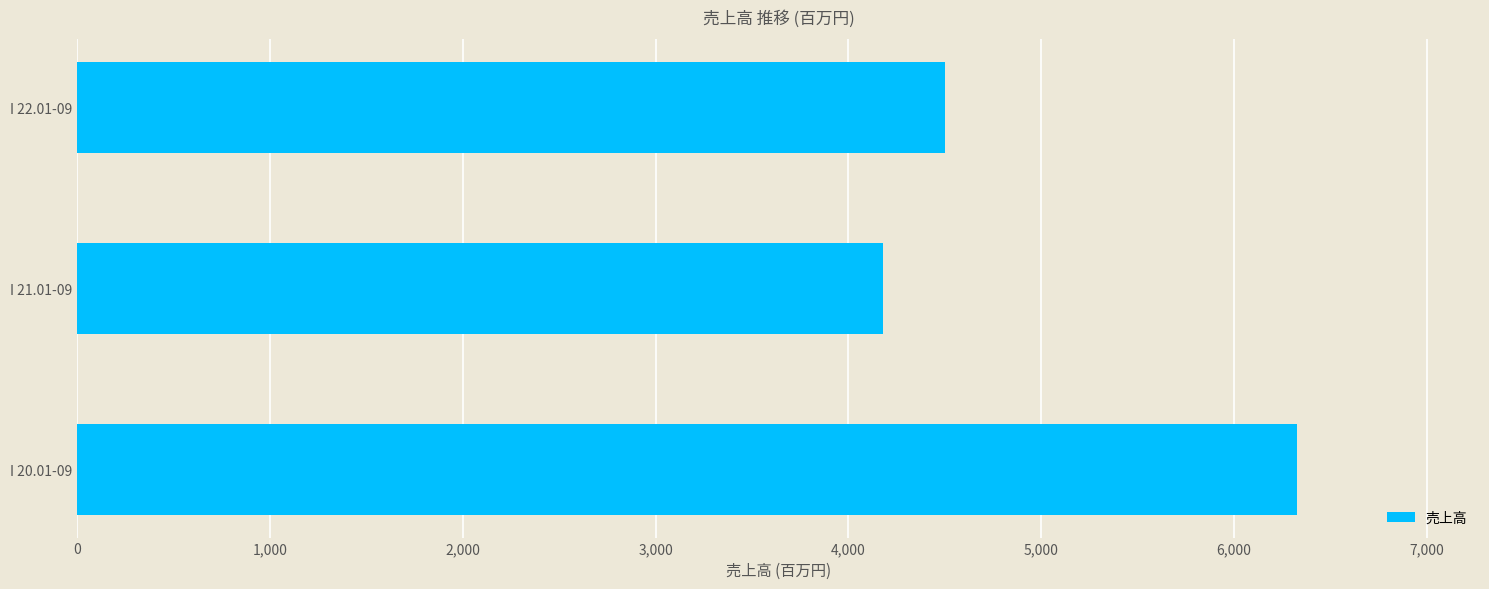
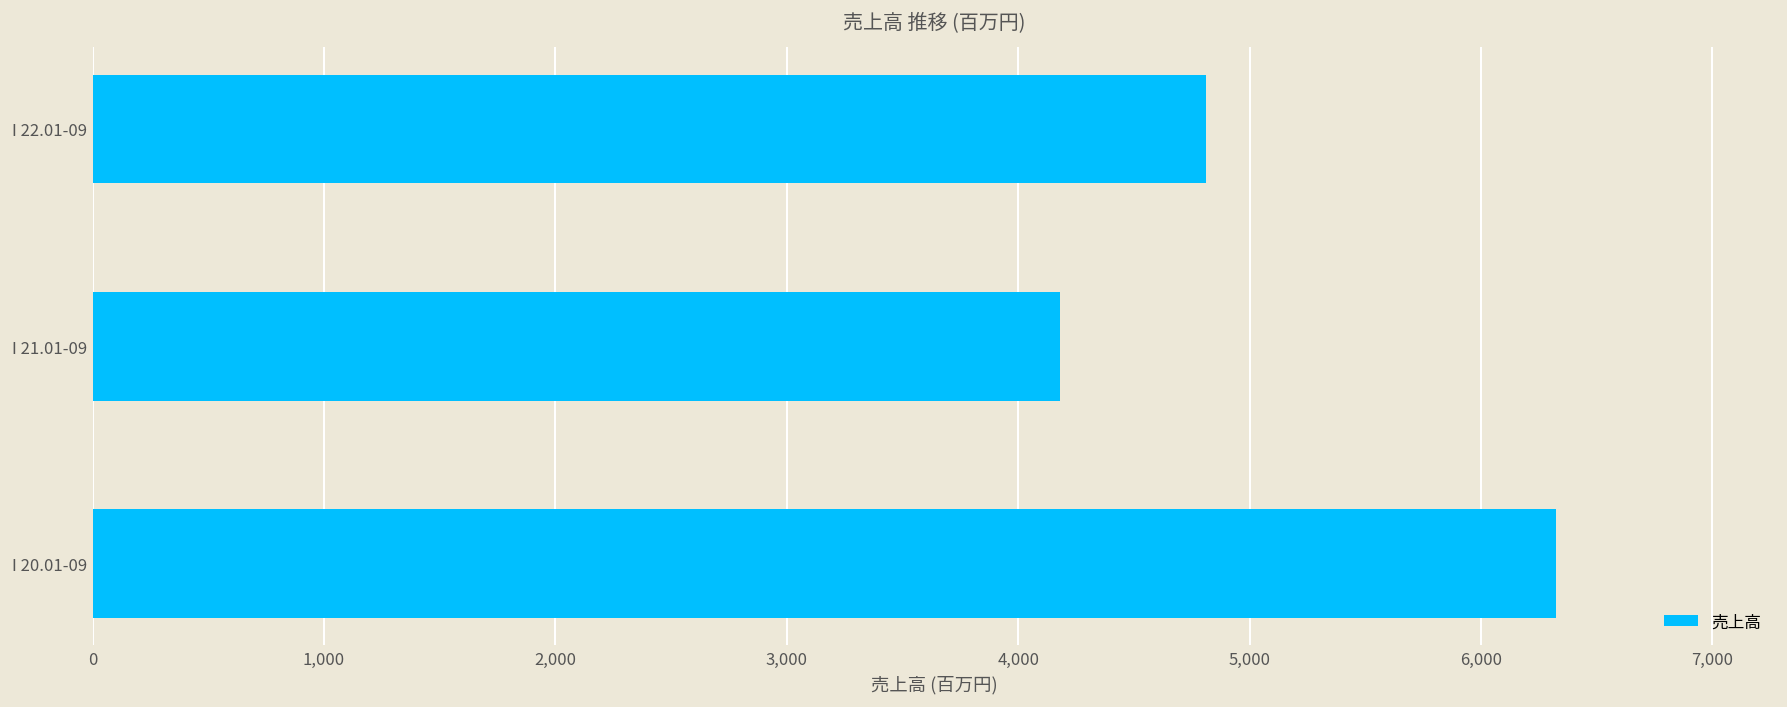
I 22.01-09: 4,500 -> 4,810
